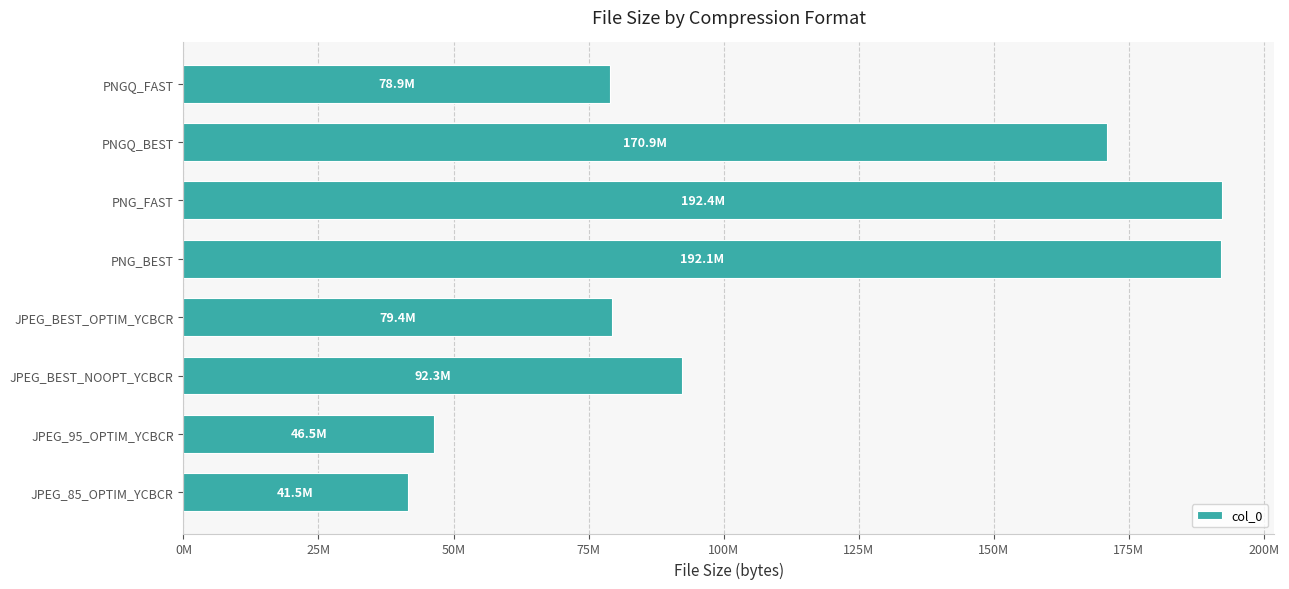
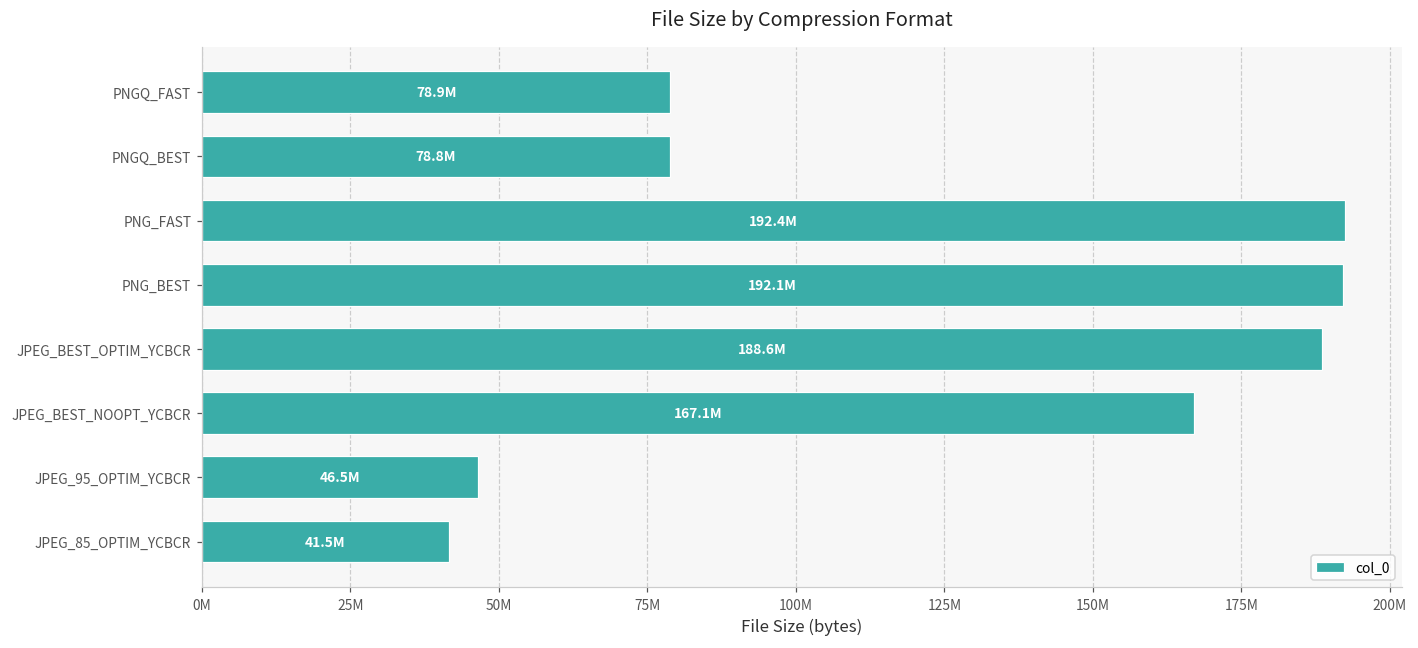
PNGQ_BEST: 170.9M -> 78.8M
JPEG_BEST_OPTIM_YCBCR: 79.4M -> 188.6M
JPEG_BEST_NOOPT_YCBCR: 92.3M -> 167.1M
